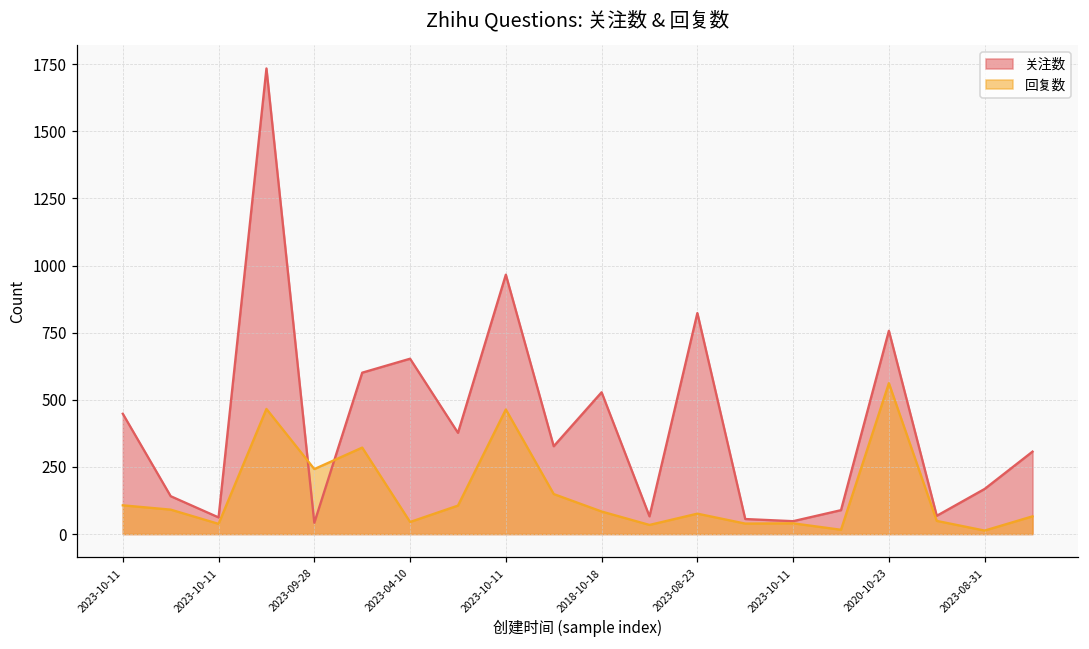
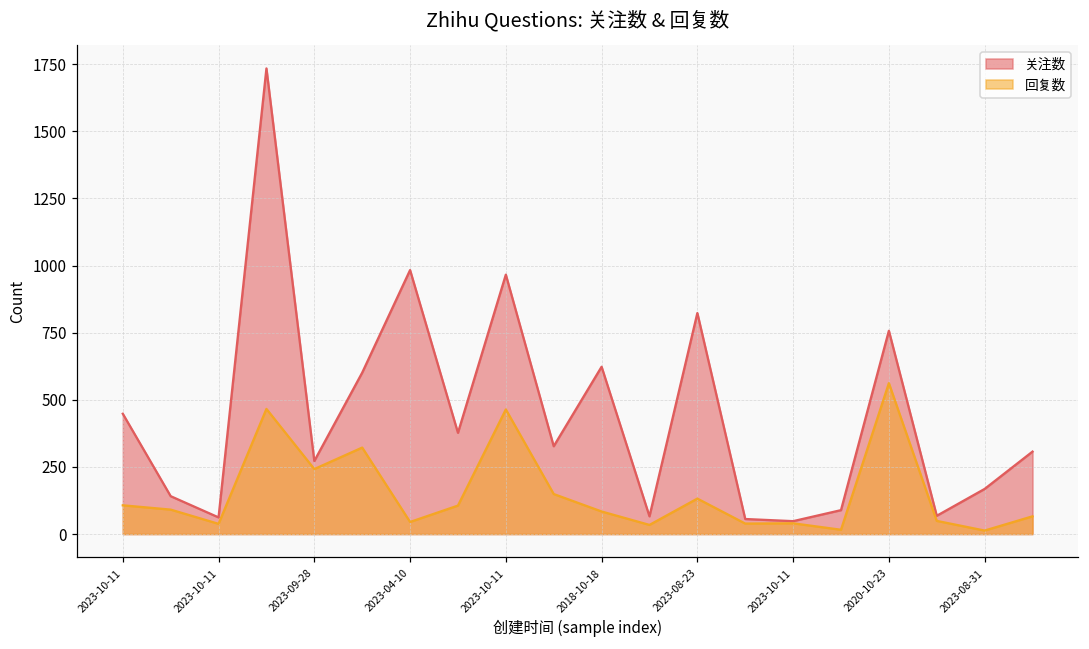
关注数, 2023-09-28: 40 -> 270
关注数, 2023-04-10: 650 -> 980
关注数, 2018-10-18: 530 -> 620
回复数, 2023-08-23: 80 -> 130
